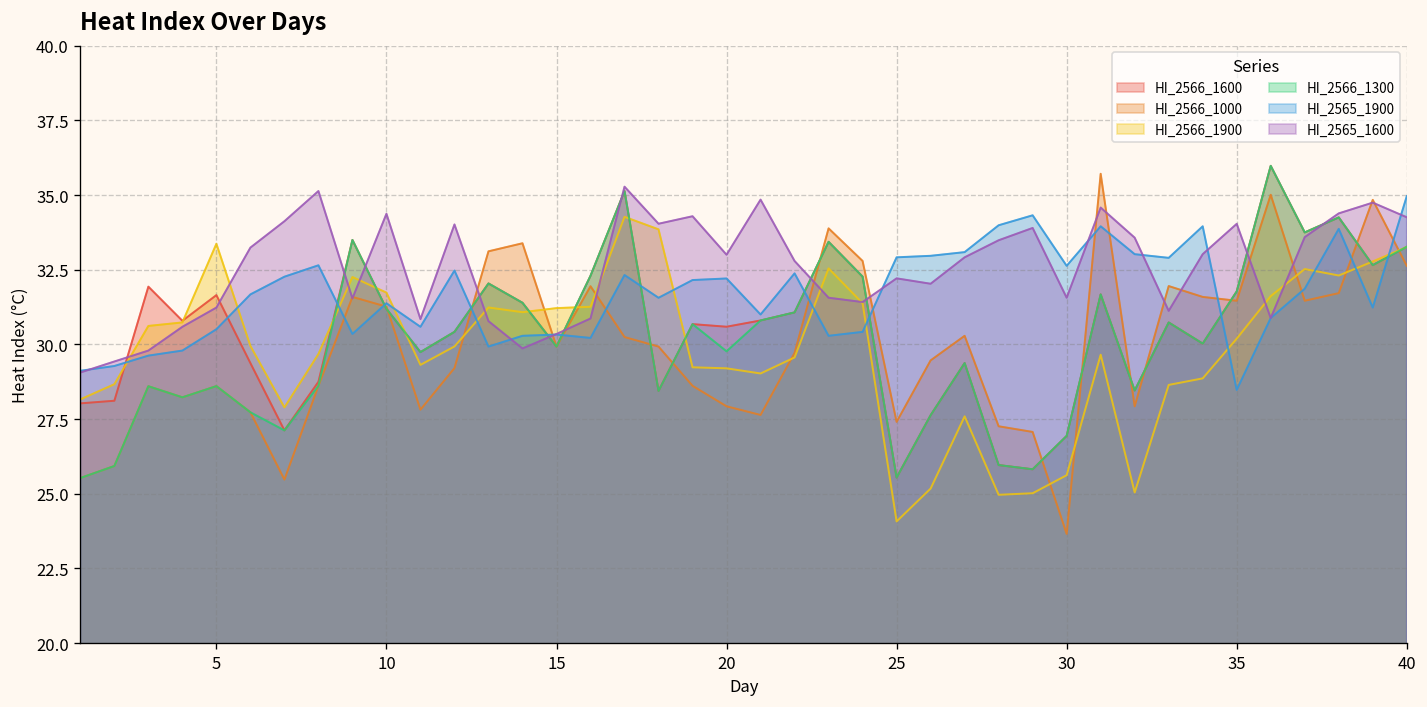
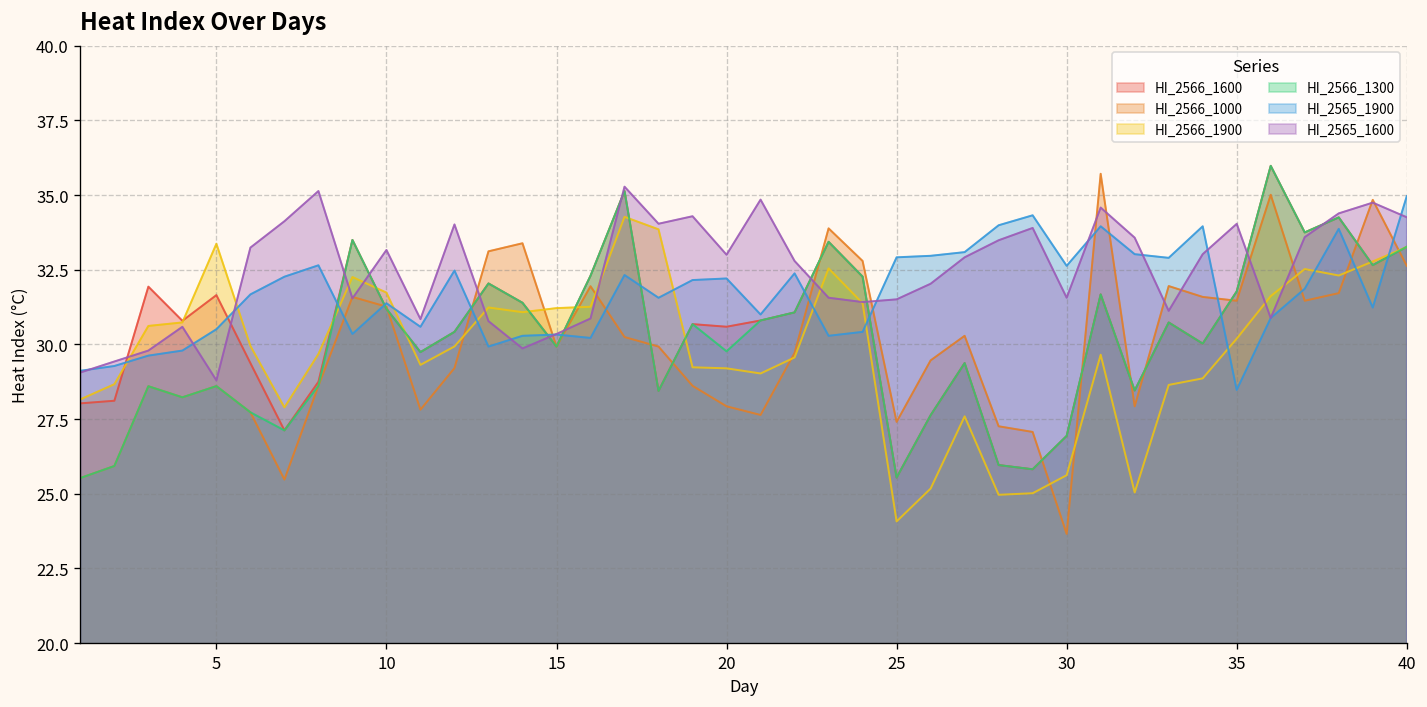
HI_2565_1600, 5: 31.2 -> 28.8
HI_2565_1600, 10: 34.4 -> 33.2
HI_2565_1600, 25: 32.2 -> 31.5
